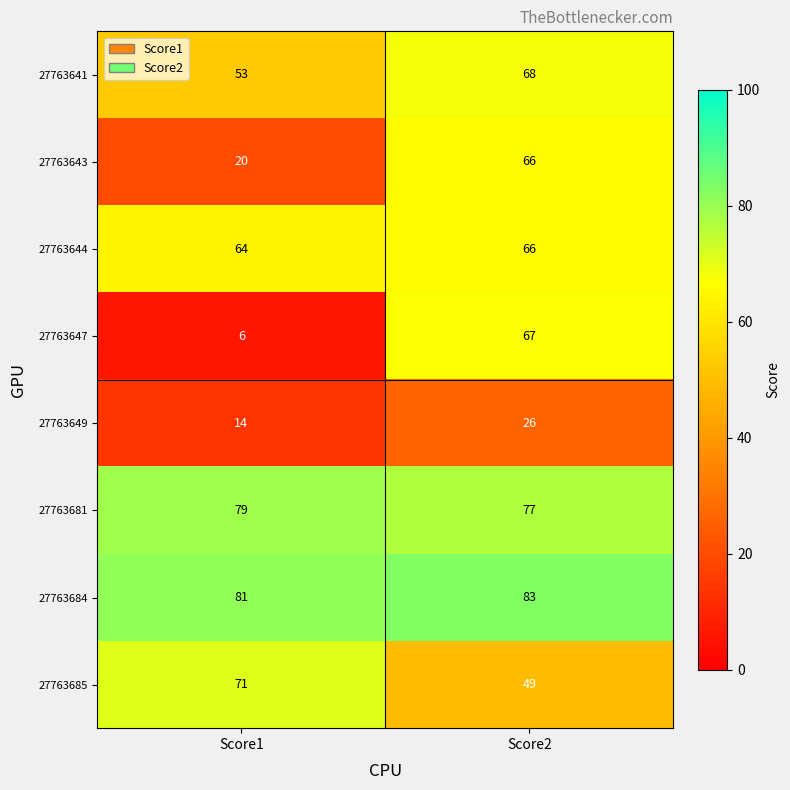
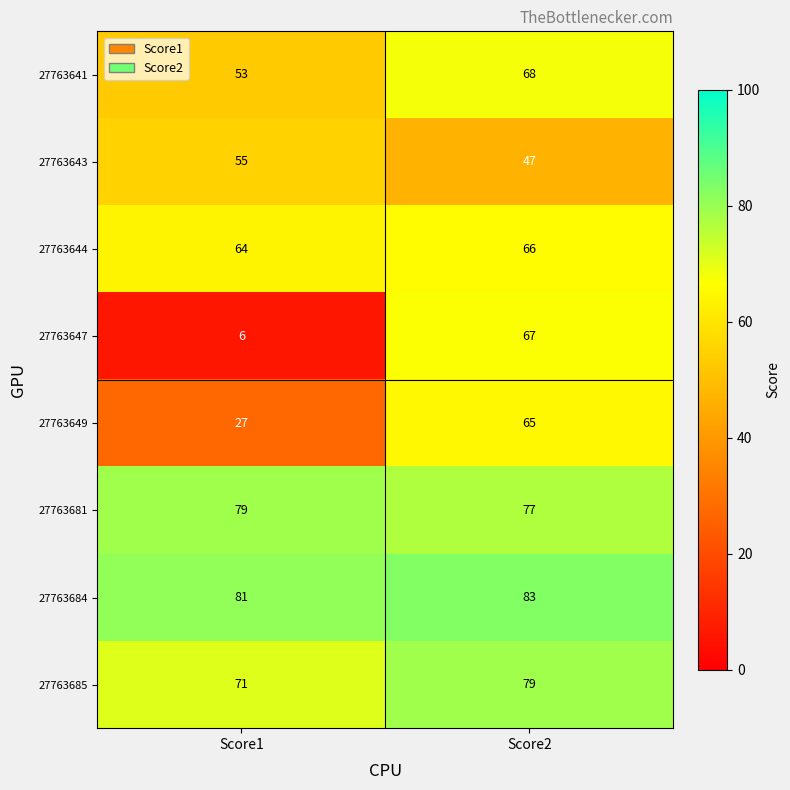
27763643, Score1: 20 -> 55
27763643, Score2: 66 -> 47
27763649, Score1: 14 -> 27
27763649, Score2: 26 -> 65
27763685, Score2: 49 -> 79
